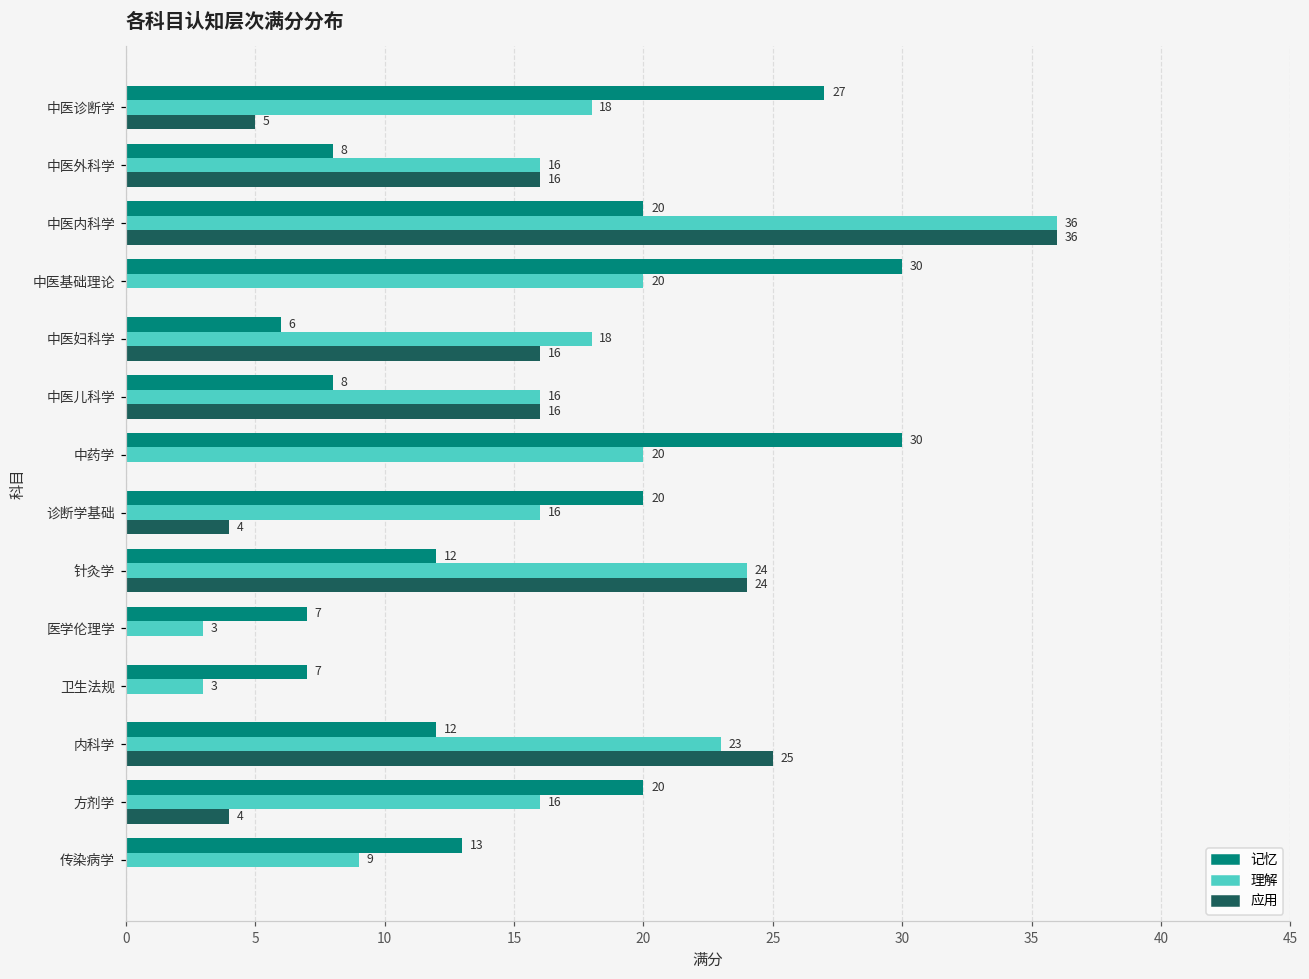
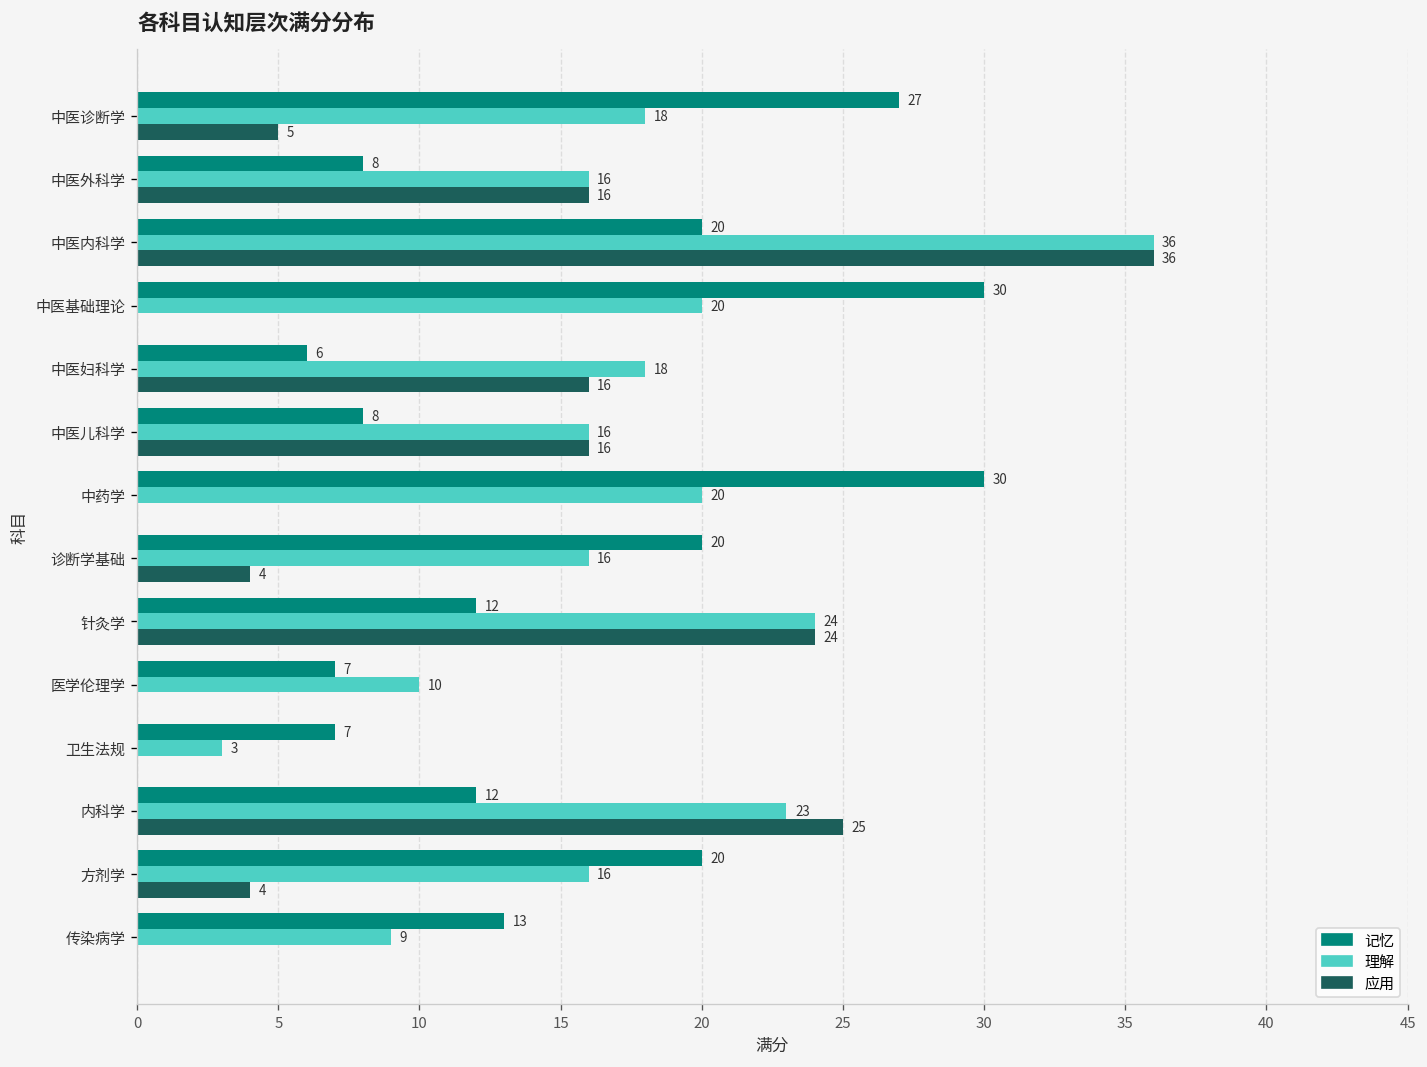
理解, 医学伦理学: 3 -> 10
